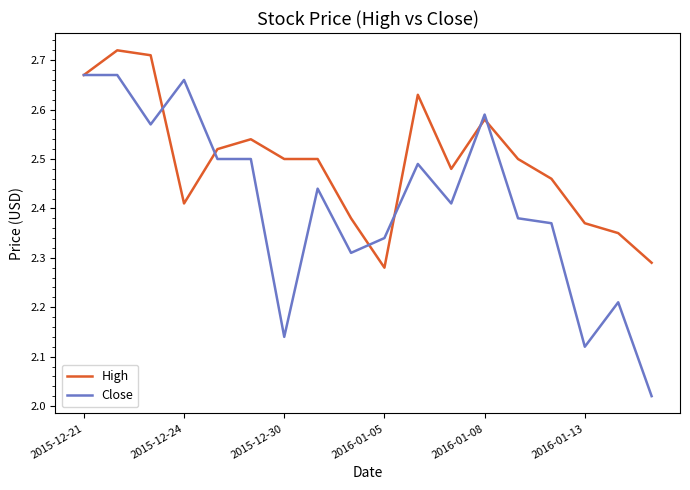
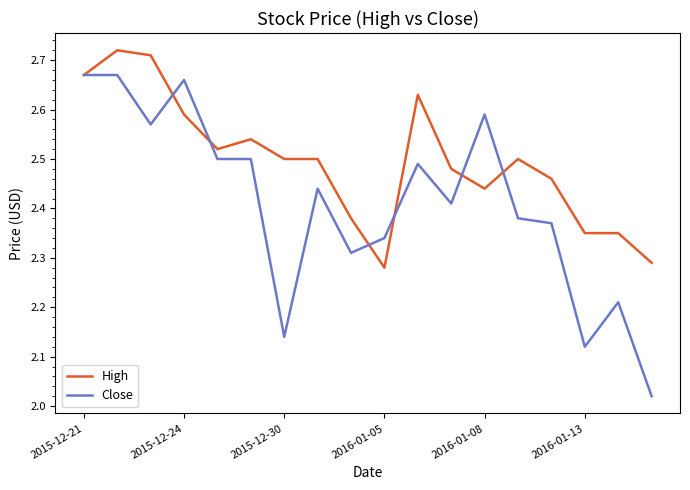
High, 2015-12-24: 2.41 -> 2.59
High, 2016-01-08: 2.58 -> 2.44
High, 2016-01-13: 2.37 -> 2.35
